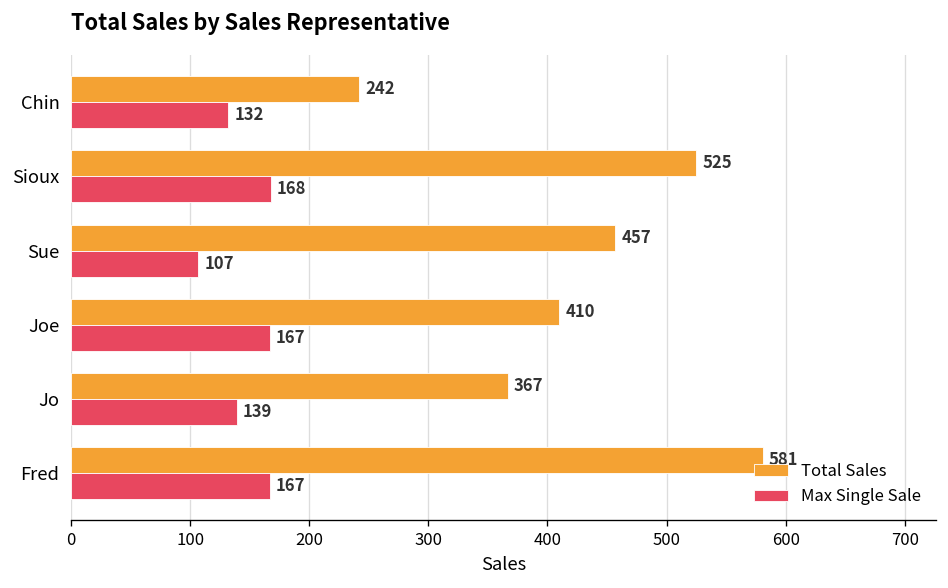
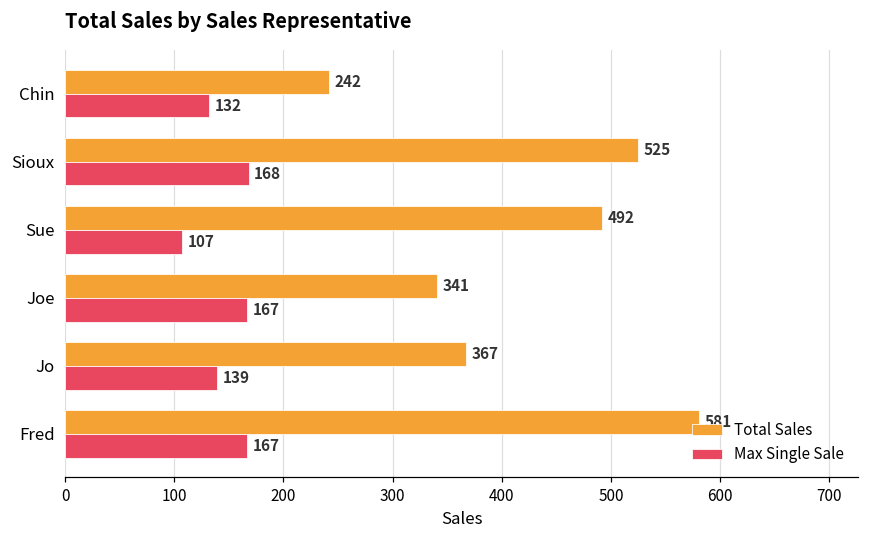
Total Sales, Sue: 457 -> 492
Total Sales, Joe: 410 -> 341
